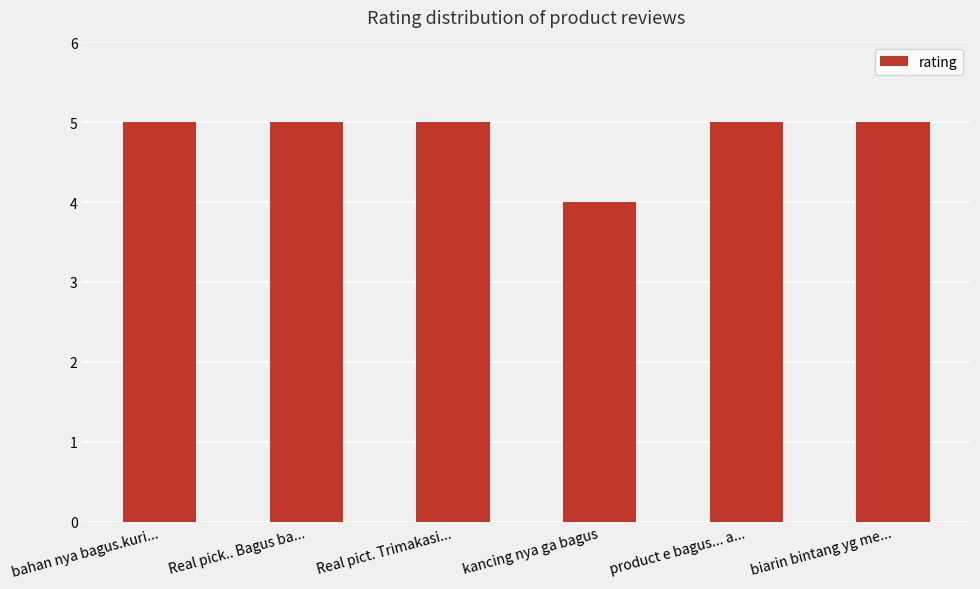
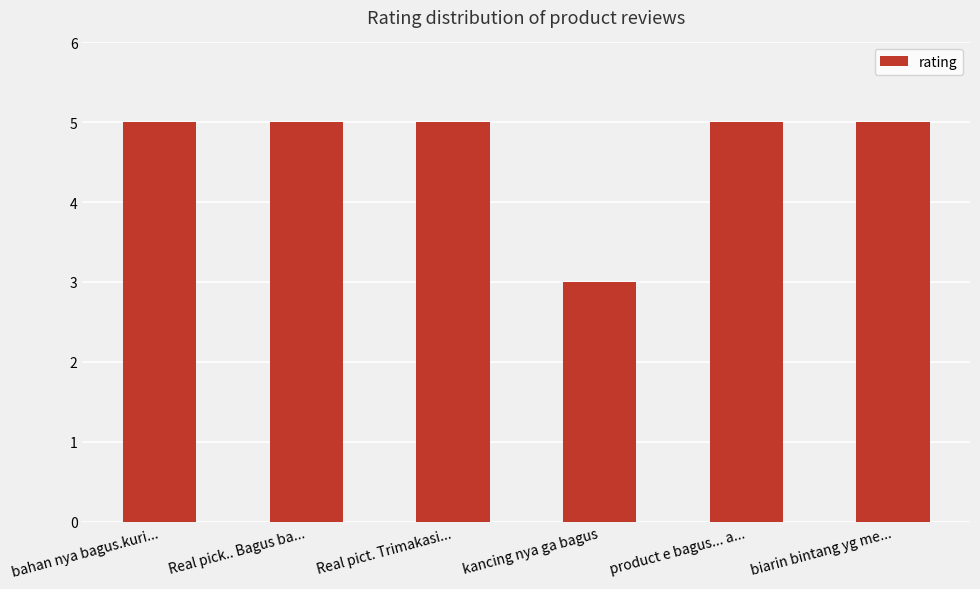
kancing nya ga bagus: 4 -> 3
